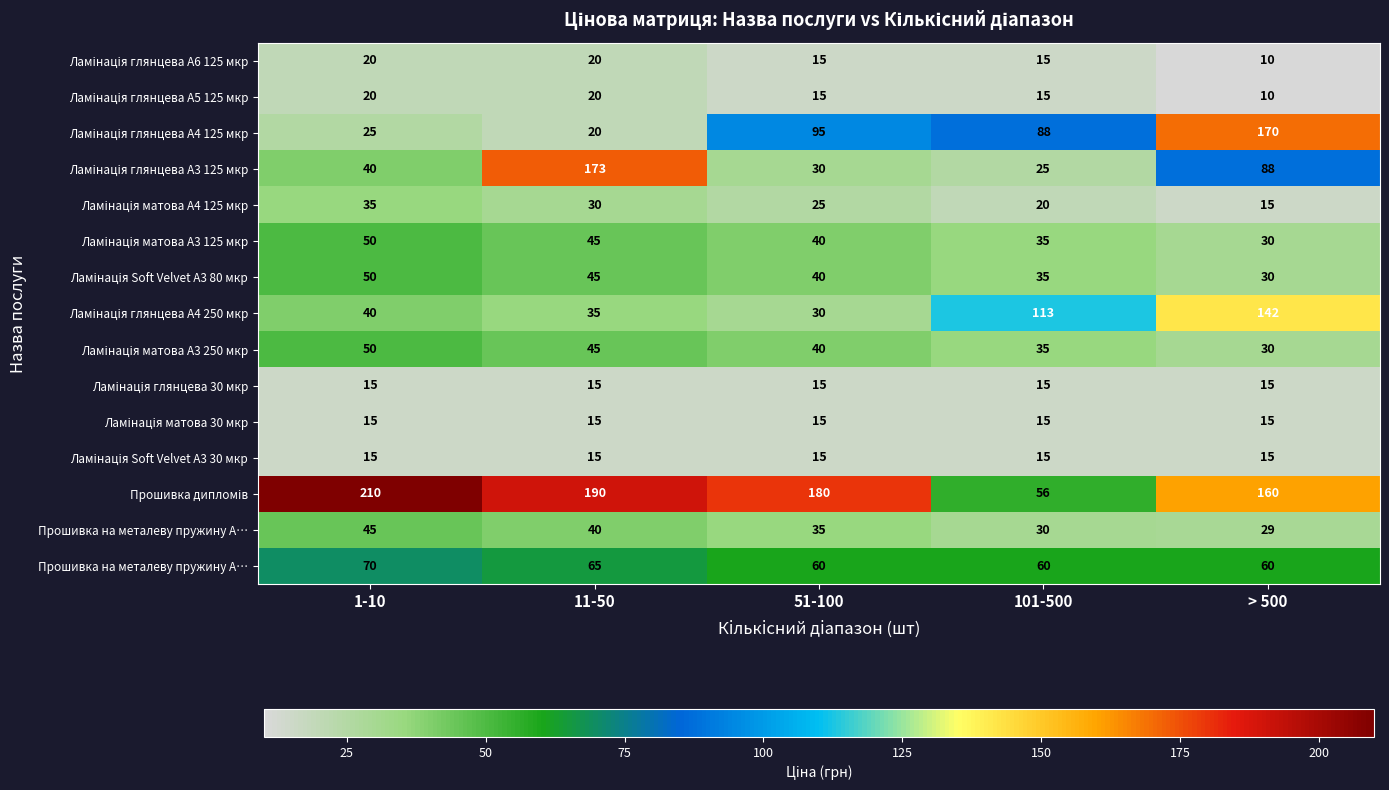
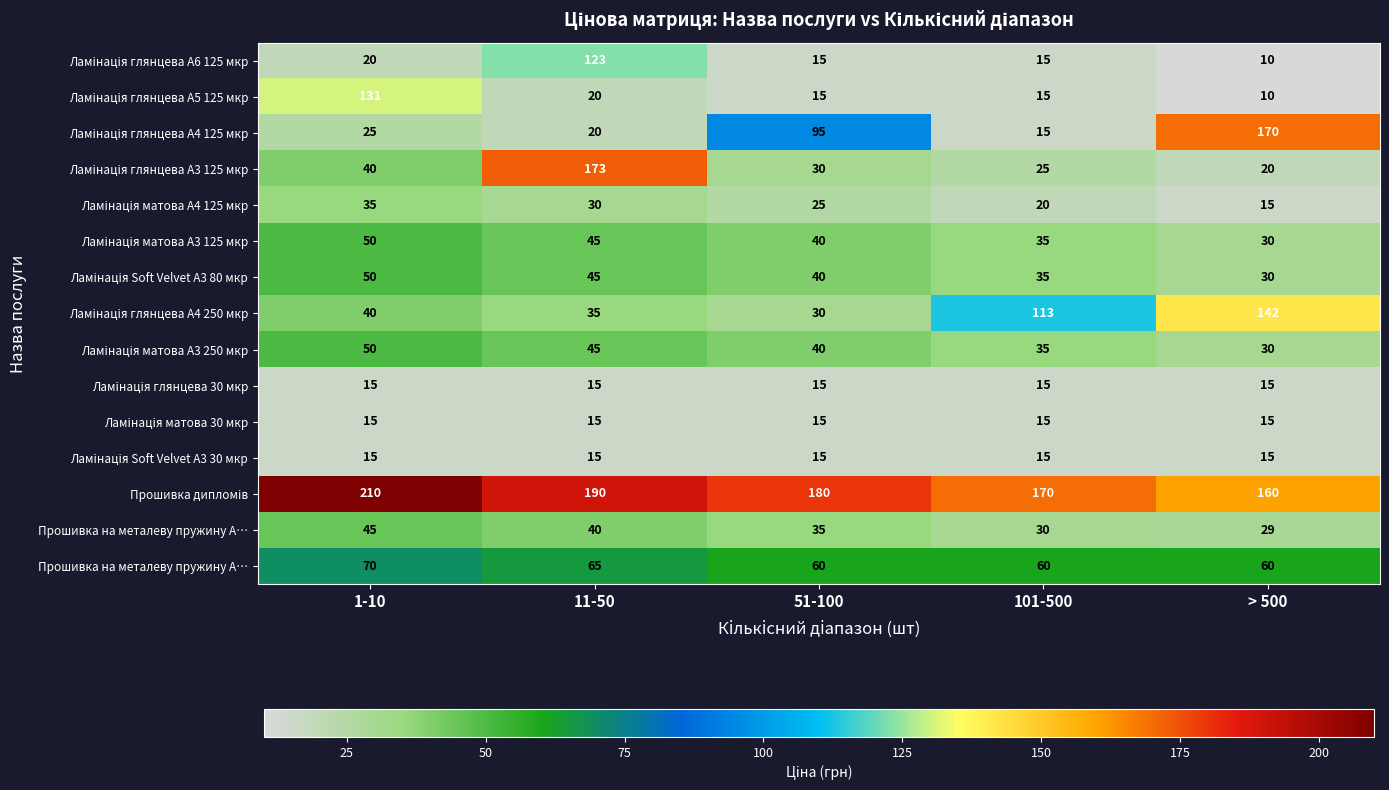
Ламінація глянцева А6 125 мкр, 11-50: 20 -> 123
Ламінація глянцева А5 125 мкр, 1-10: 20 -> 131
Ламінація глянцева А4 125 мкр, 101-500: 88 -> 15
Ламінація глянцева А3 125 мкр, > 500: 88 -> 20
Прошивка дипломів, 101-500: 56 -> 170
